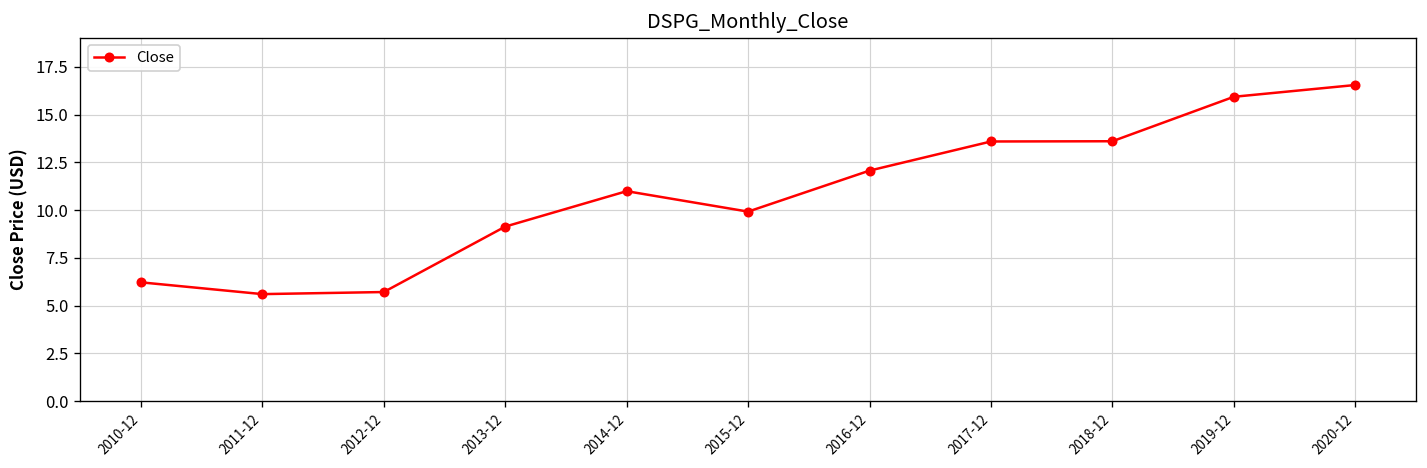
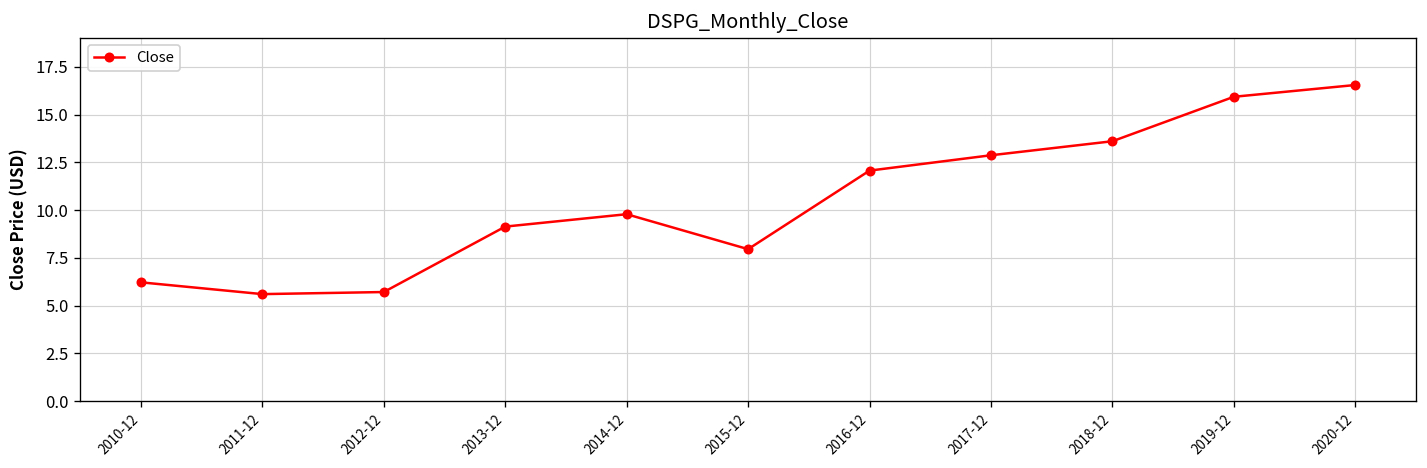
2014-12: 11.0 -> 9.8
2015-12: 9.9 -> 8.0
2017-12: 13.6 -> 12.9
